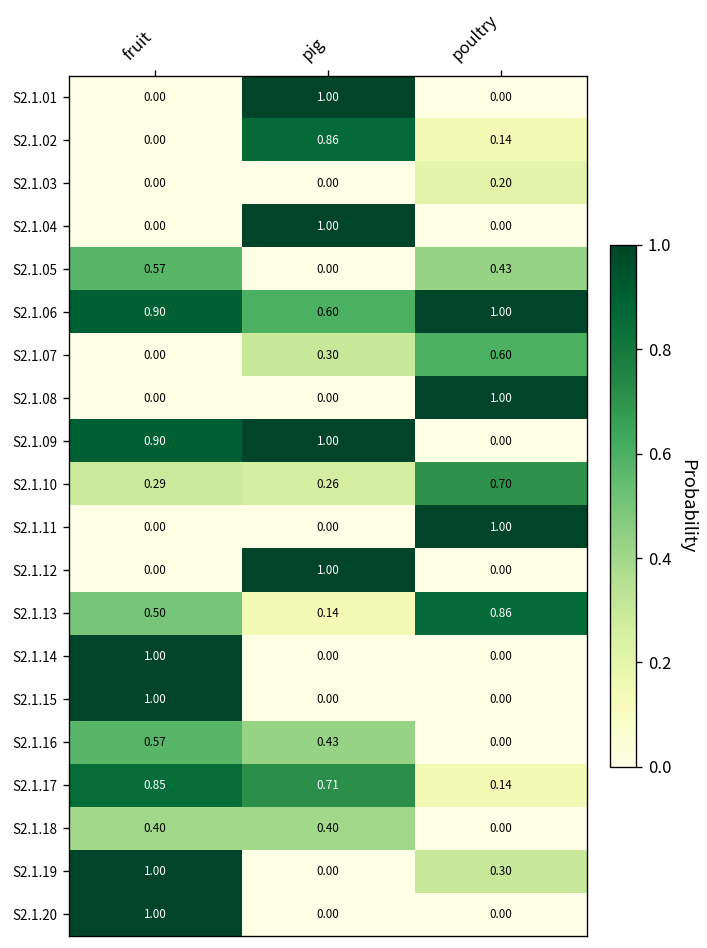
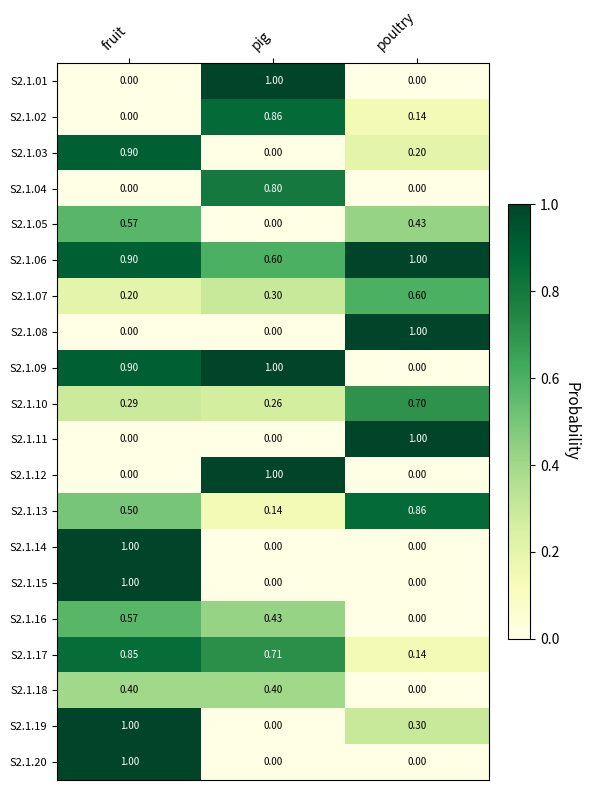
S2.1.03, fruit: 0.00 -> 0.90
S2.1.04, pig: 1.00 -> 0.80
S2.1.07, fruit: 0.00 -> 0.20
